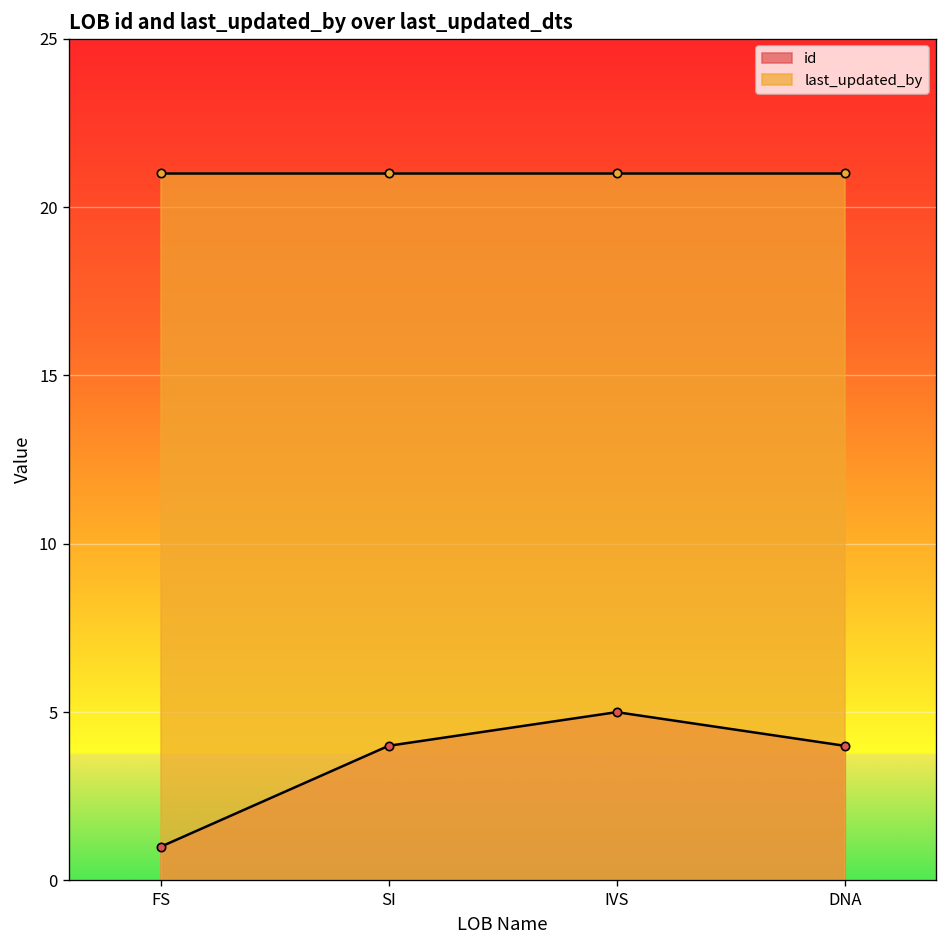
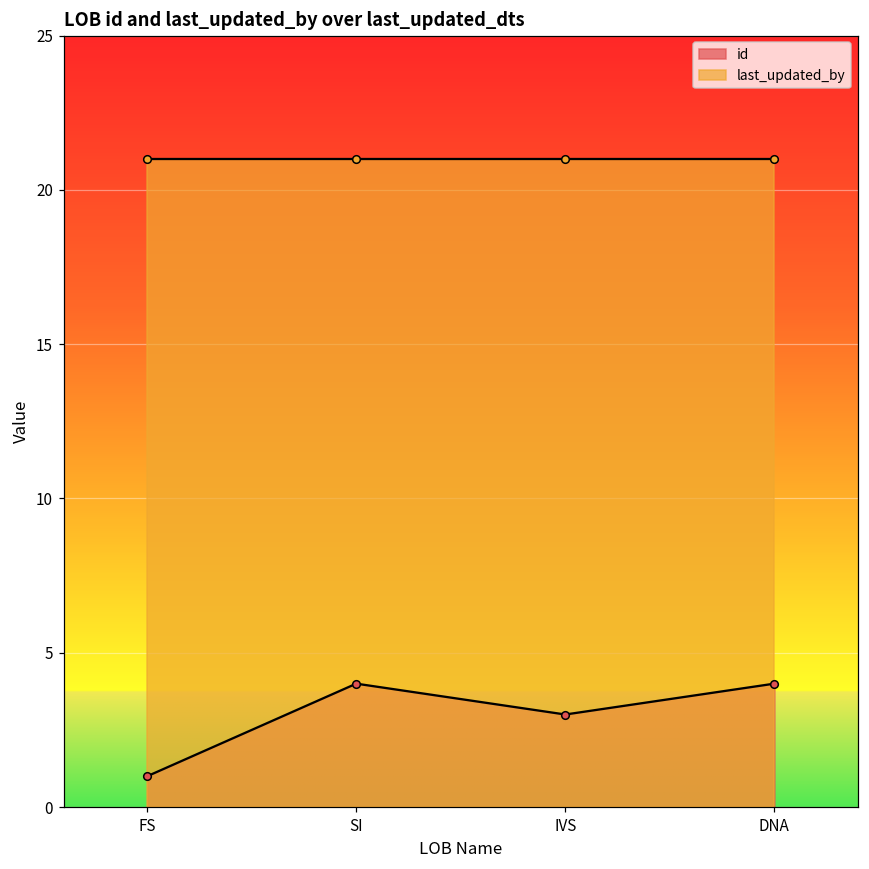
id, IVS: 5 -> 3
